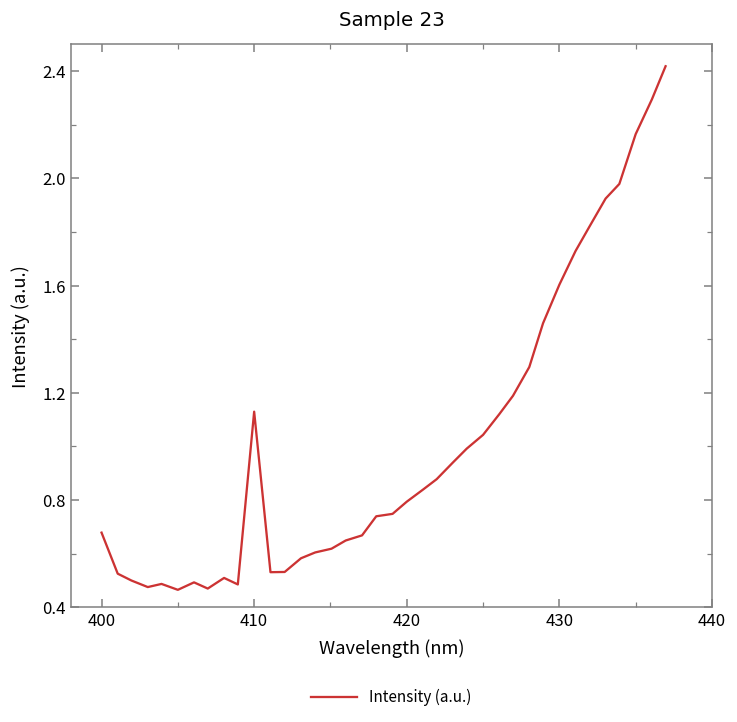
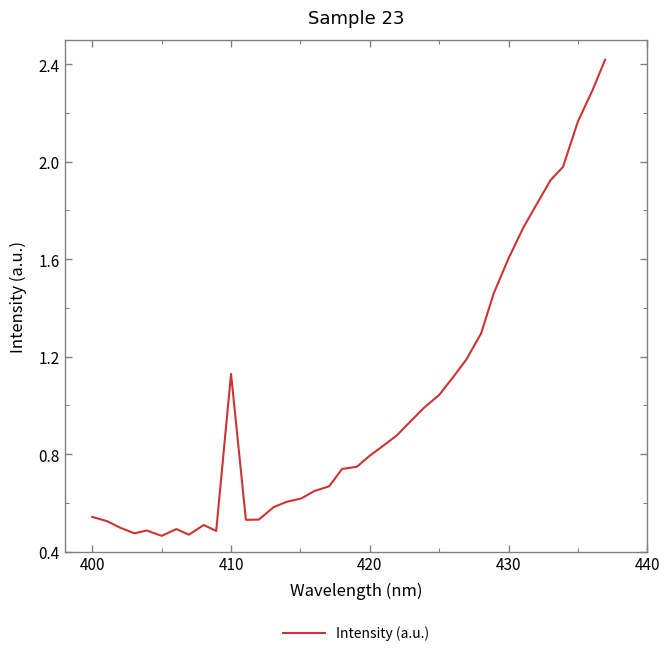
400: 0.68 -> 0.54
